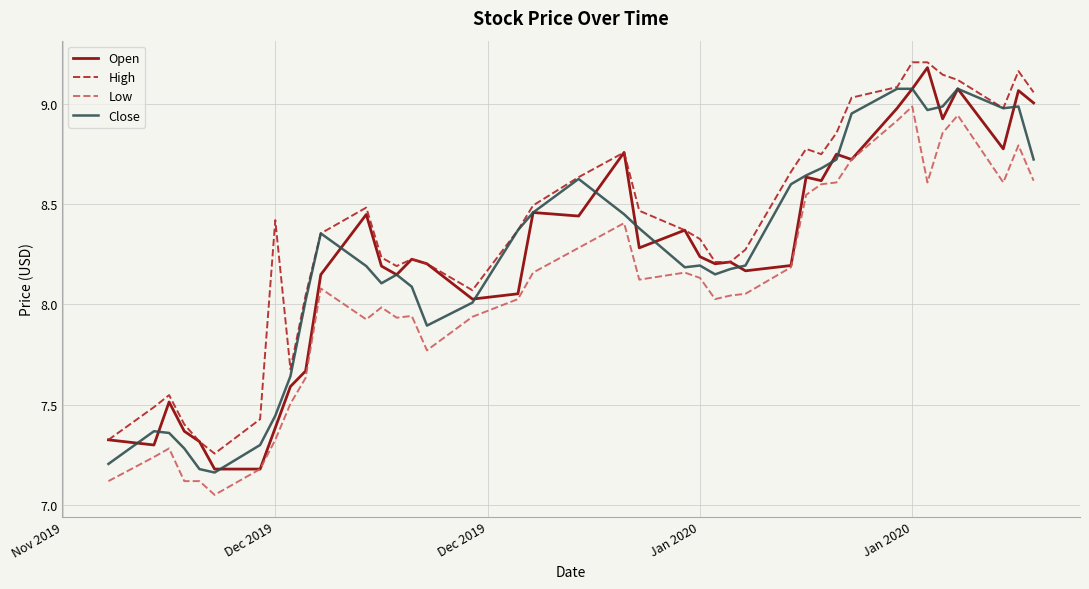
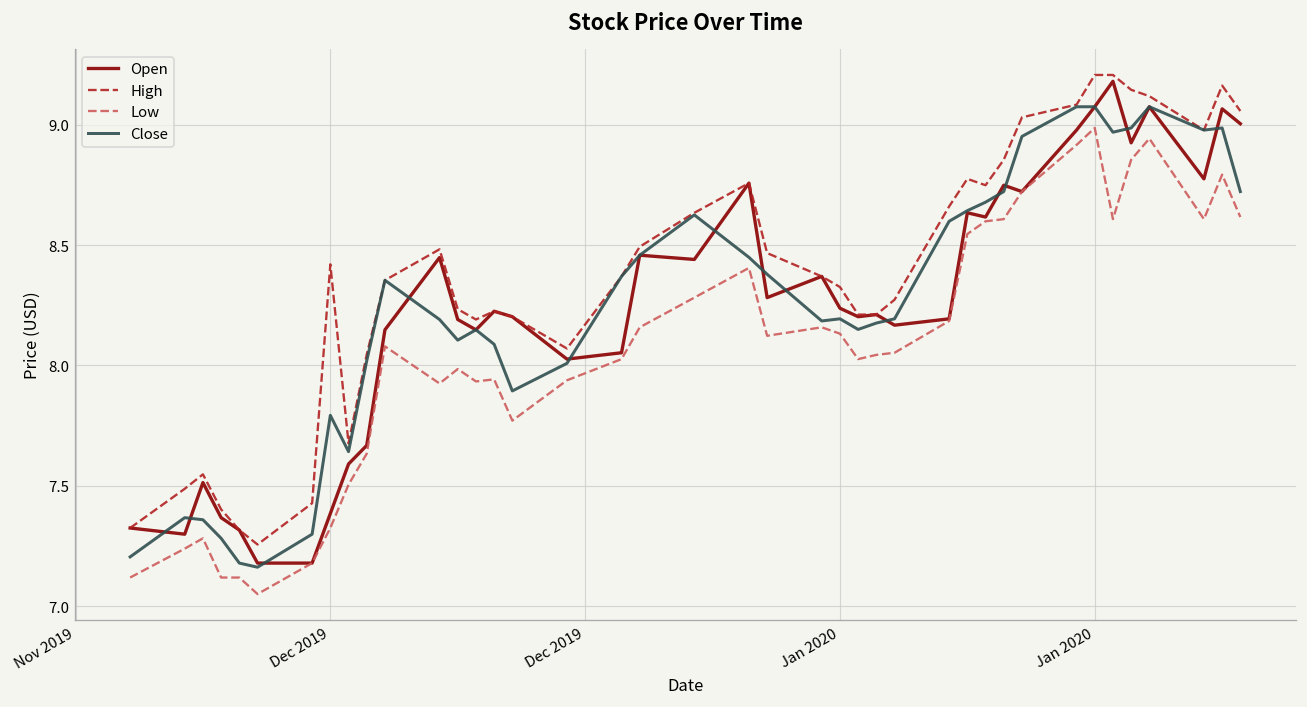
Close, Dec 2019: 7.44 -> 7.79
